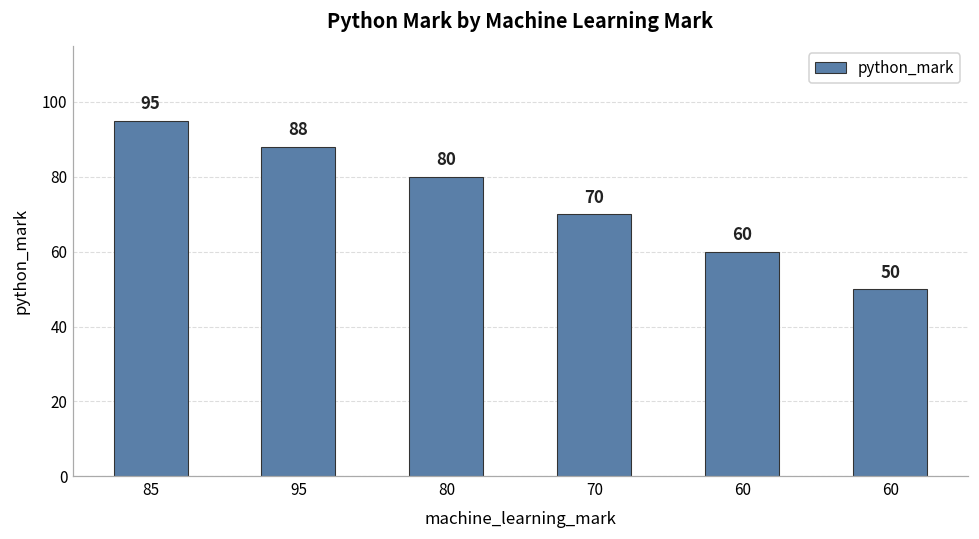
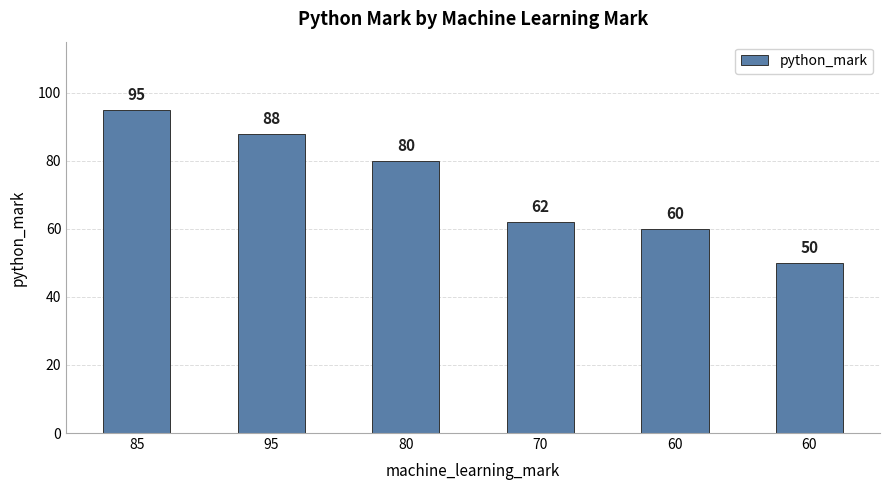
70: 70 -> 62
